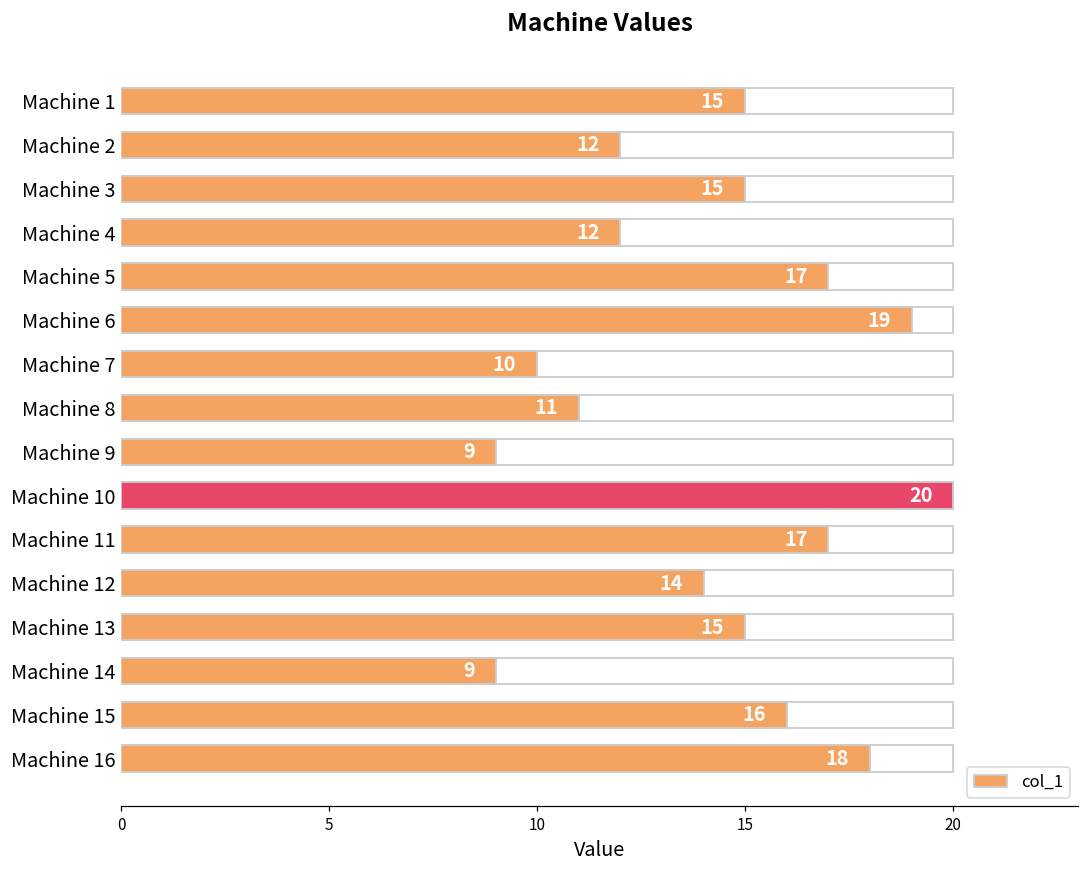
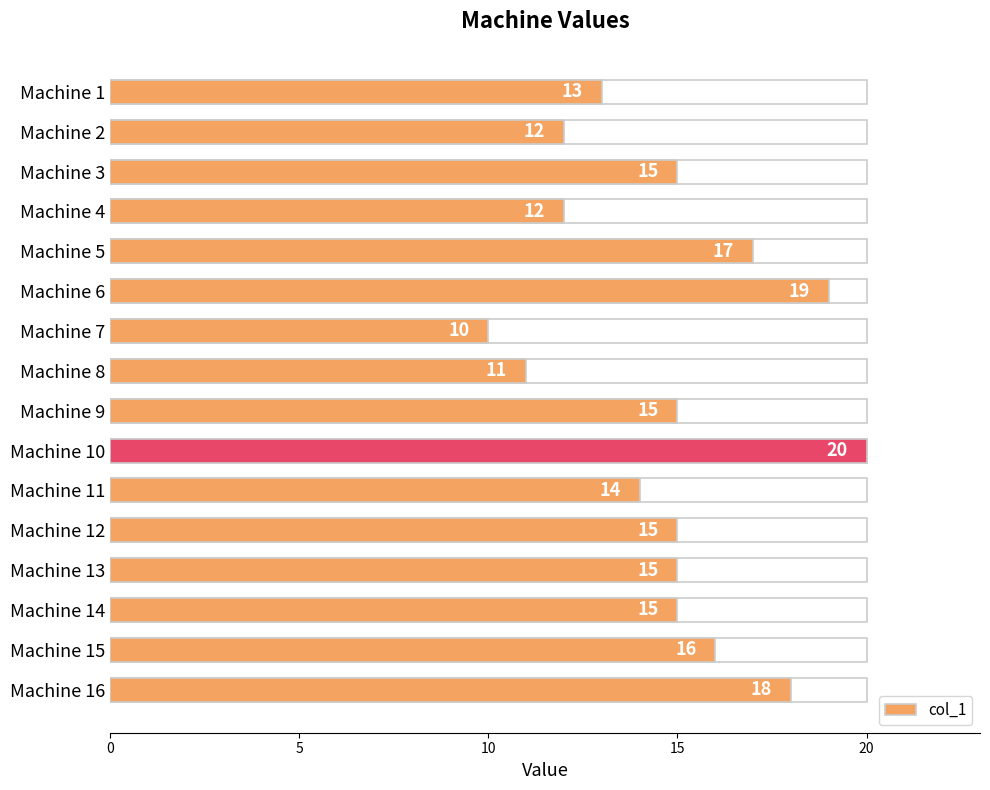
col_1, Machine 1: 15 -> 13
col_1, Machine 9: 9 -> 15
col_1, Machine 11: 17 -> 14
col_1, Machine 12: 14 -> 15
col_1, Machine 14: 9 -> 15
